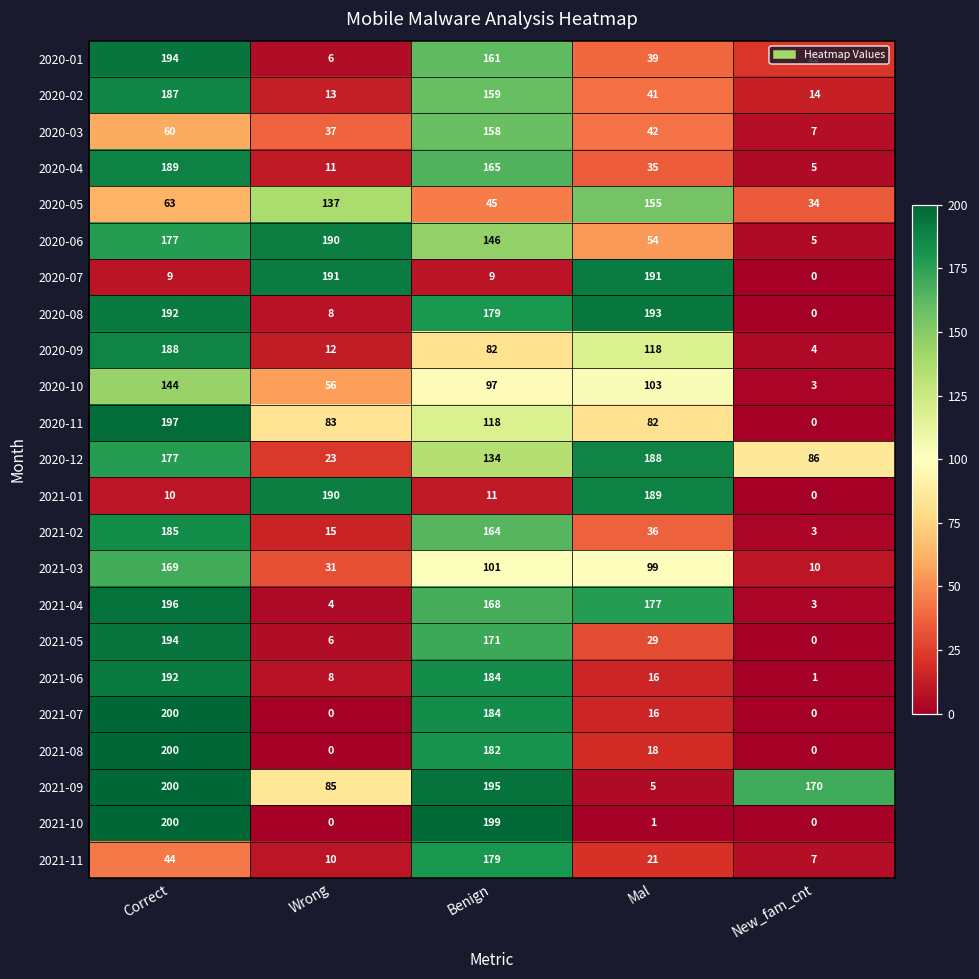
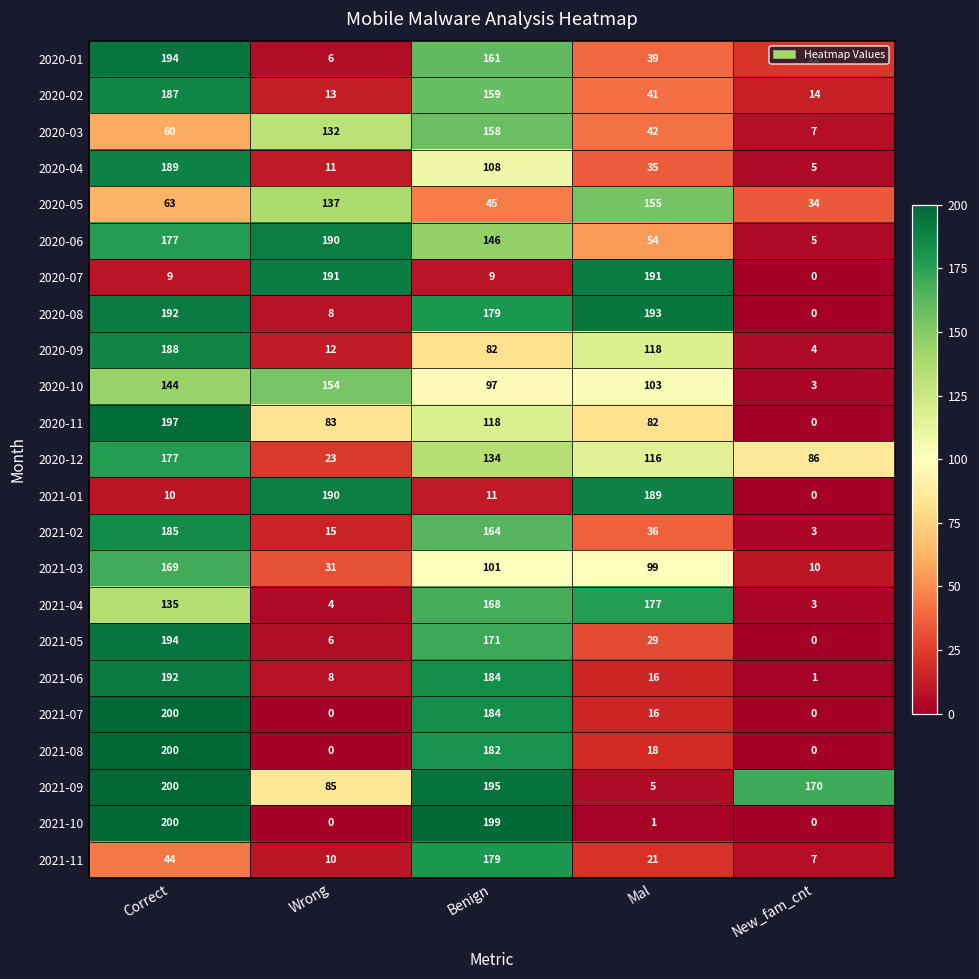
2020-03, Wrong: 37 -> 132
2020-04, Benign: 165 -> 108
2020-10, Wrong: 56 -> 154
2020-12, Mal: 188 -> 116
2021-04, Correct: 196 -> 135
